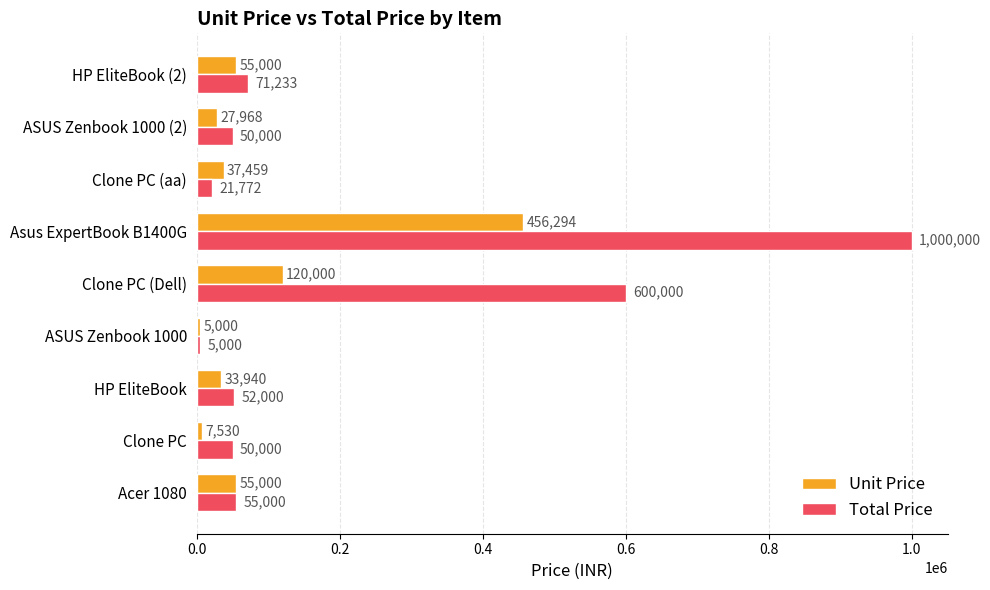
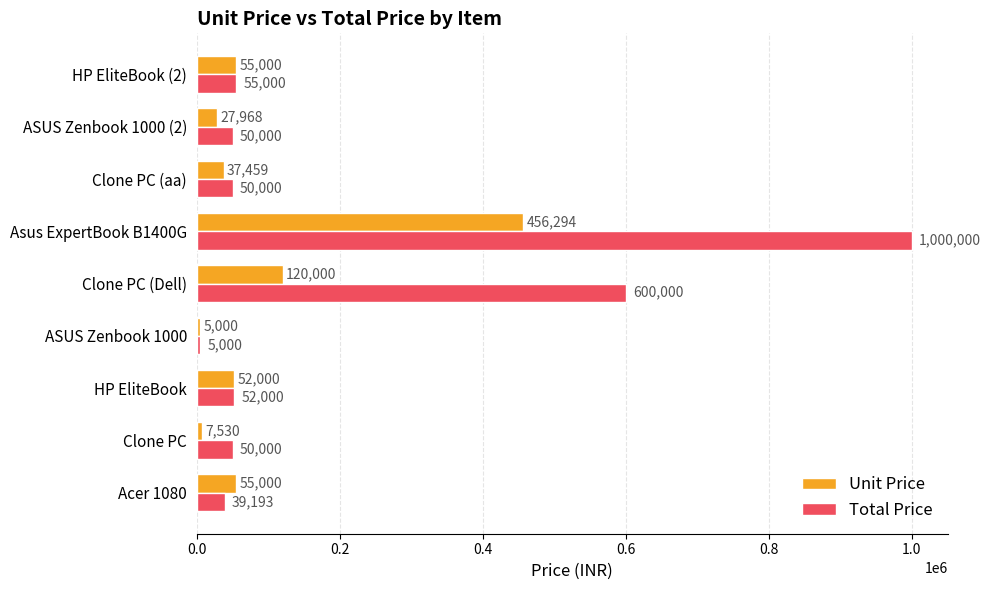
Total Price, HP EliteBook (2): 71,233 -> 55,000
Total Price, Clone PC (aa): 21,772 -> 50,000
Unit Price, HP EliteBook: 33,940 -> 52,000
Total Price, Acer 1080: 55,000 -> 39,193
